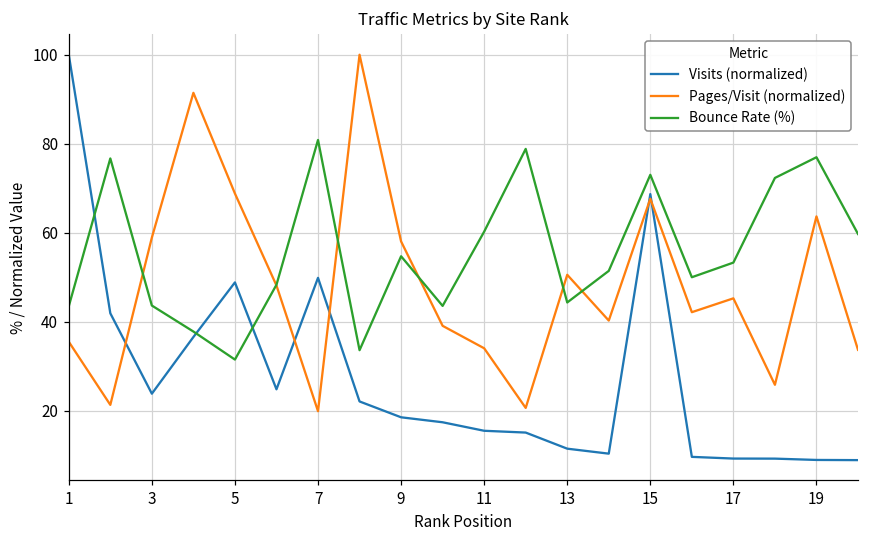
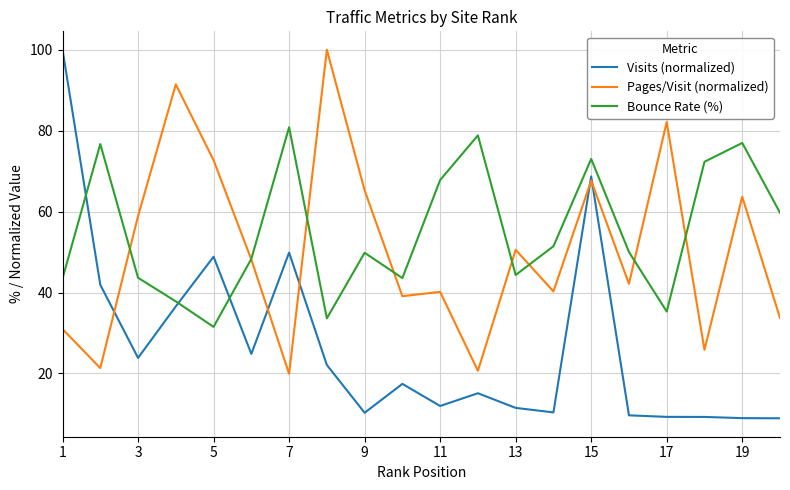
Pages/Visit (normalized), 1: 36 -> 31
Pages/Visit (normalized), 5: 69 -> 73
Visits (normalized), 9: 19 -> 10
Pages/Visit (normalized), 9: 58 -> 65
Bounce Rate (%), 9: 55 -> 50
Visits (normalized), 11: 16 -> 12
Pages/Visit (normalized), 11: 34 -> 40
Bounce Rate (%), 11: 60 -> 68
Pages/Visit (normalized), 17: 45 -> 82
Bounce Rate (%), 17: 53 -> 35
